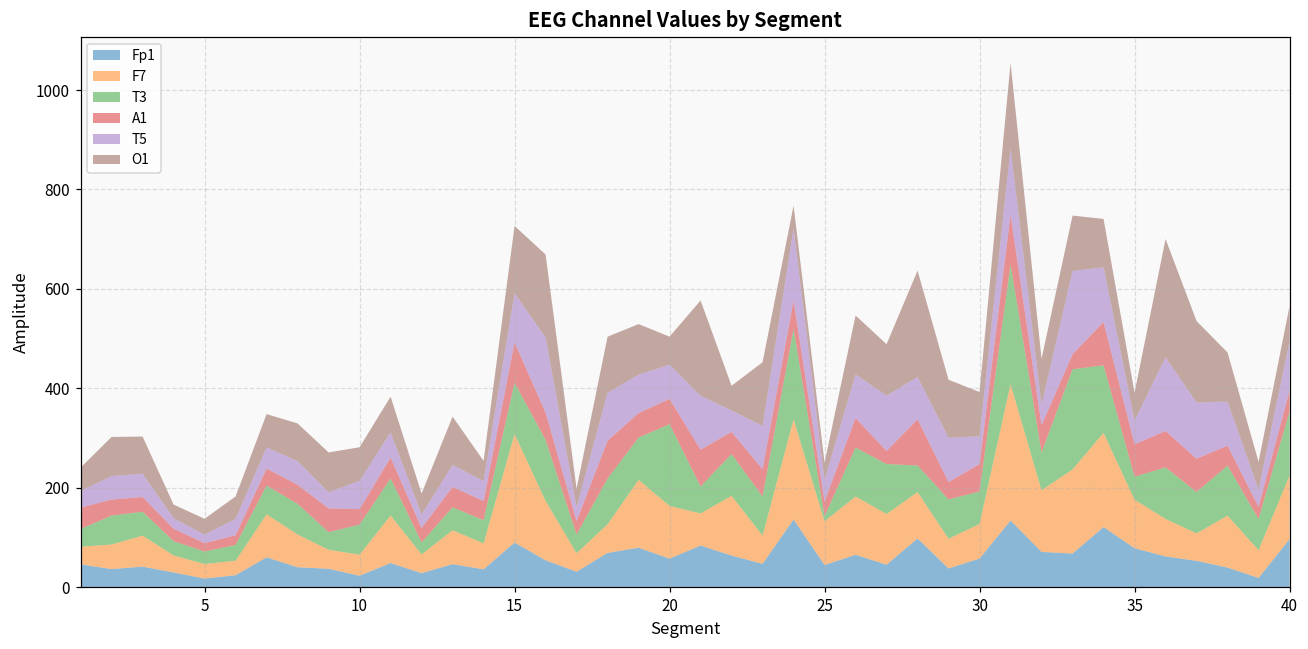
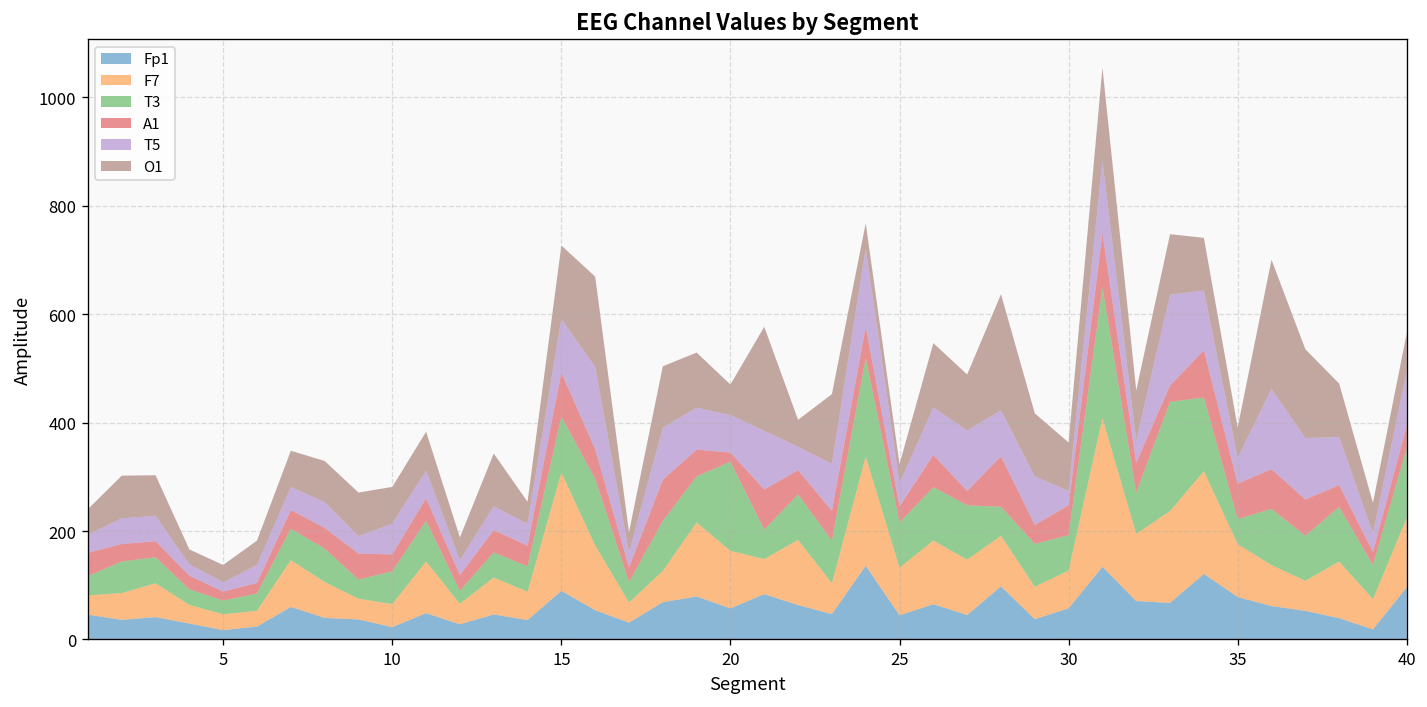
A1, 20: 50 -> 20
T3, 25: 10 -> 80
T5, 30: 60 -> 30
